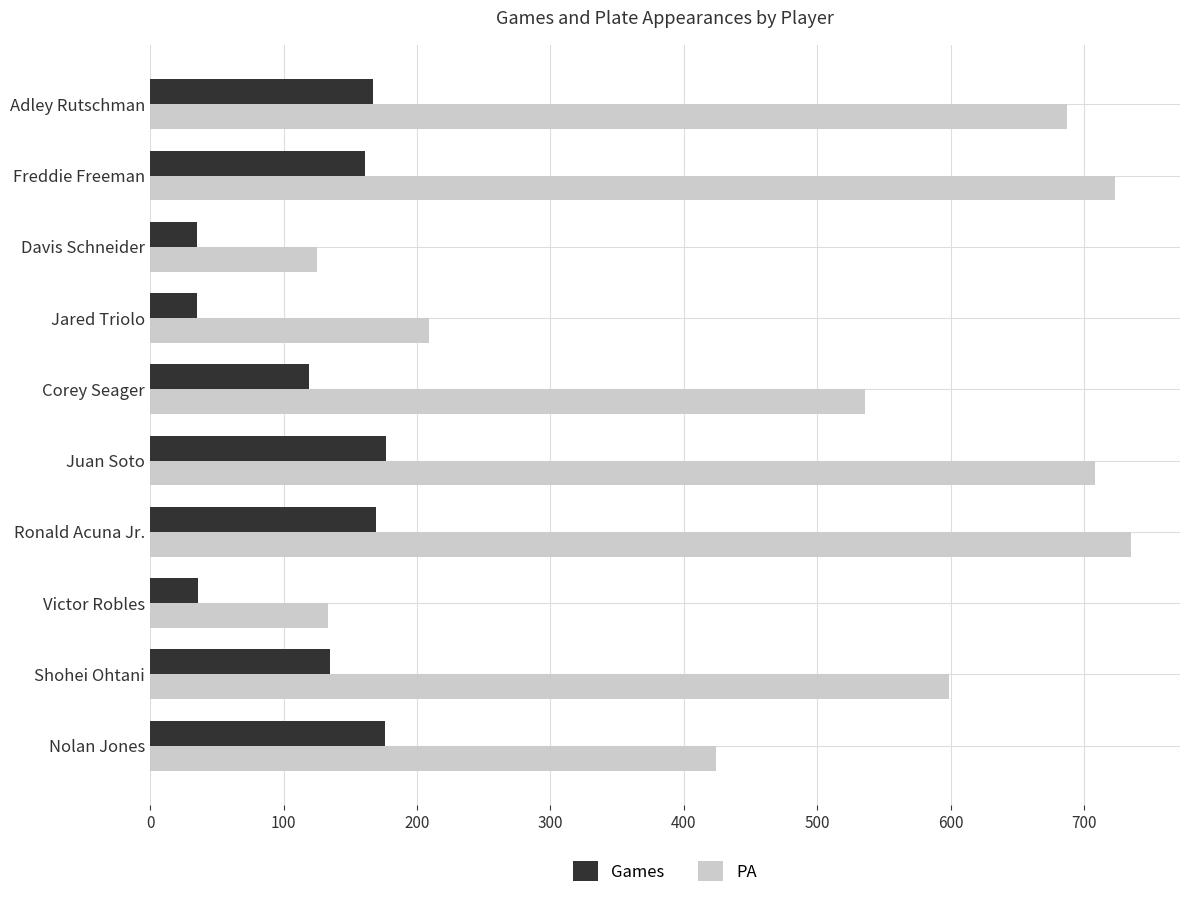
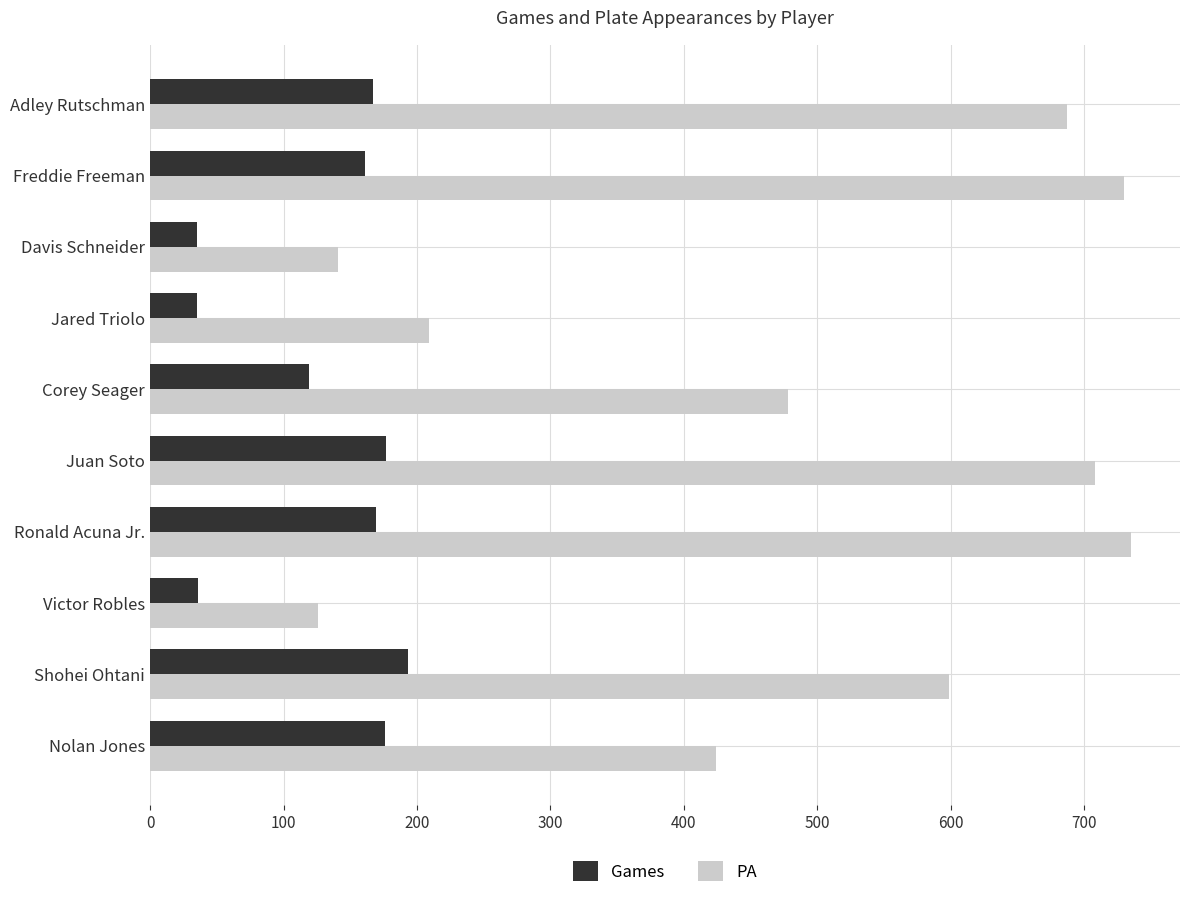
PA, Freddie Freeman: 723 -> 730
PA, Davis Schneider: 125 -> 141
PA, Corey Seager: 536 -> 478
PA, Victor Robles: 133 -> 126
Games, Shohei Ohtani: 135 -> 193
